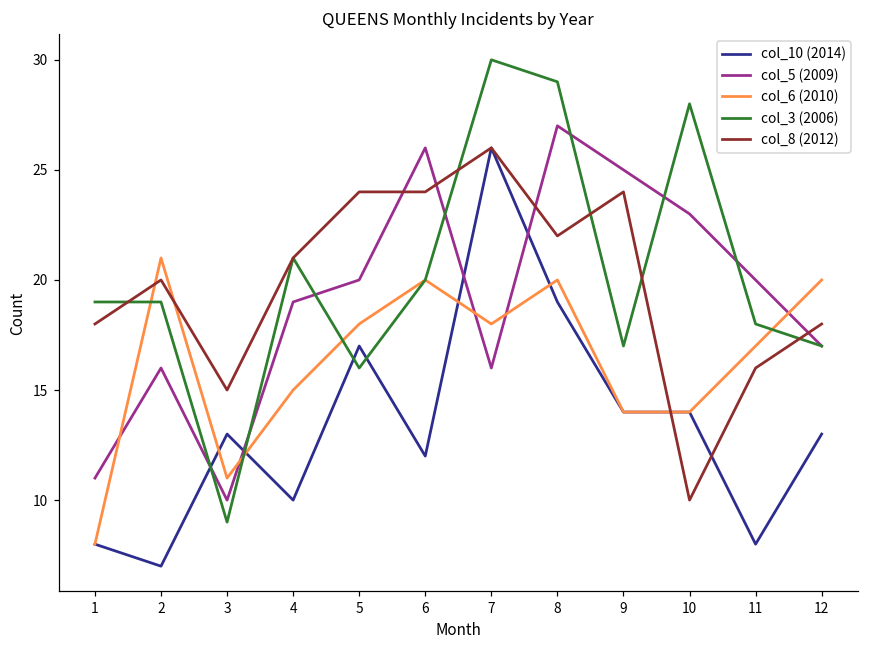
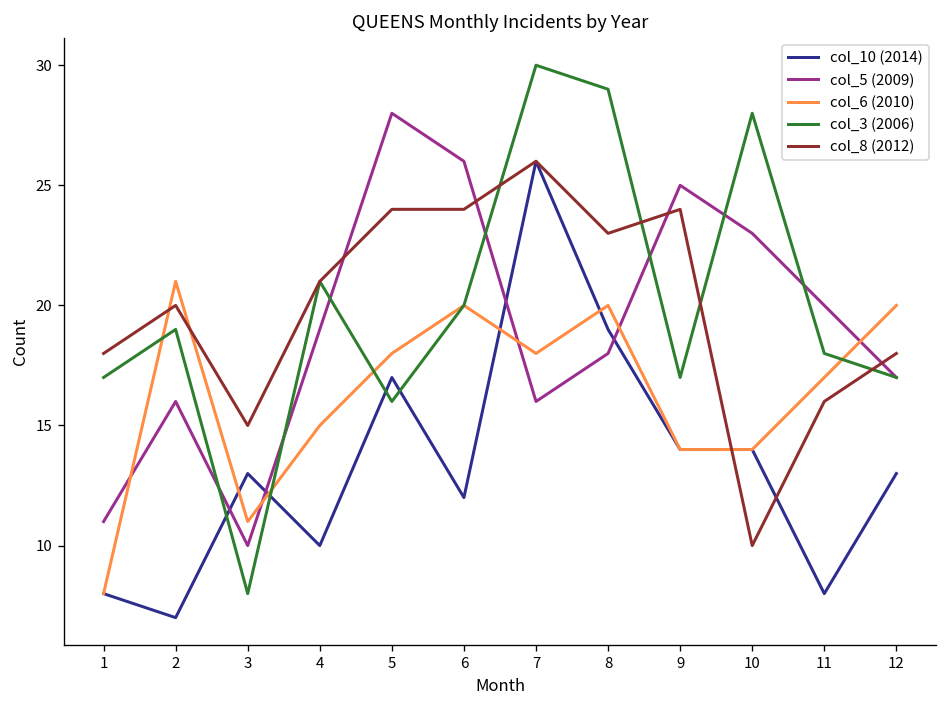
col_3 (2006), 1: 19 -> 17
col_3 (2006), 3: 9 -> 8
col_5 (2009), 5: 20 -> 28
col_5 (2009), 8: 27 -> 18
col_8 (2012), 8: 22 -> 23
